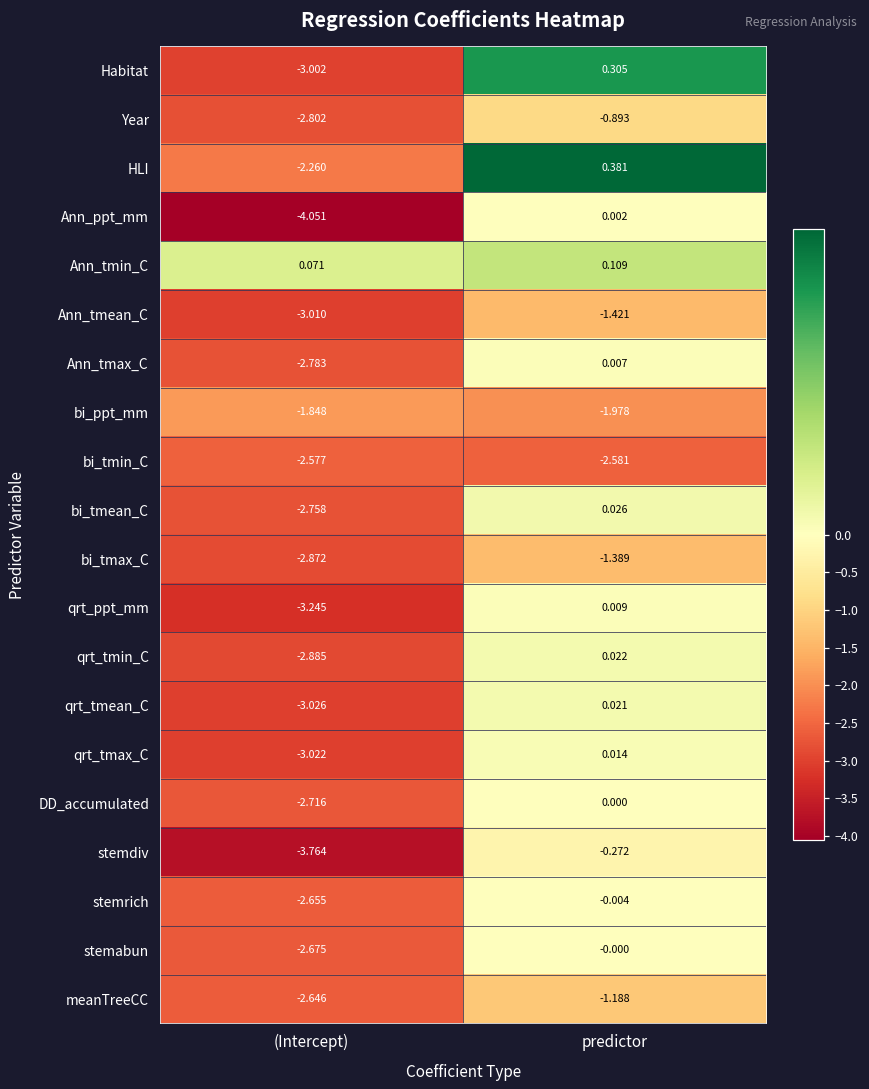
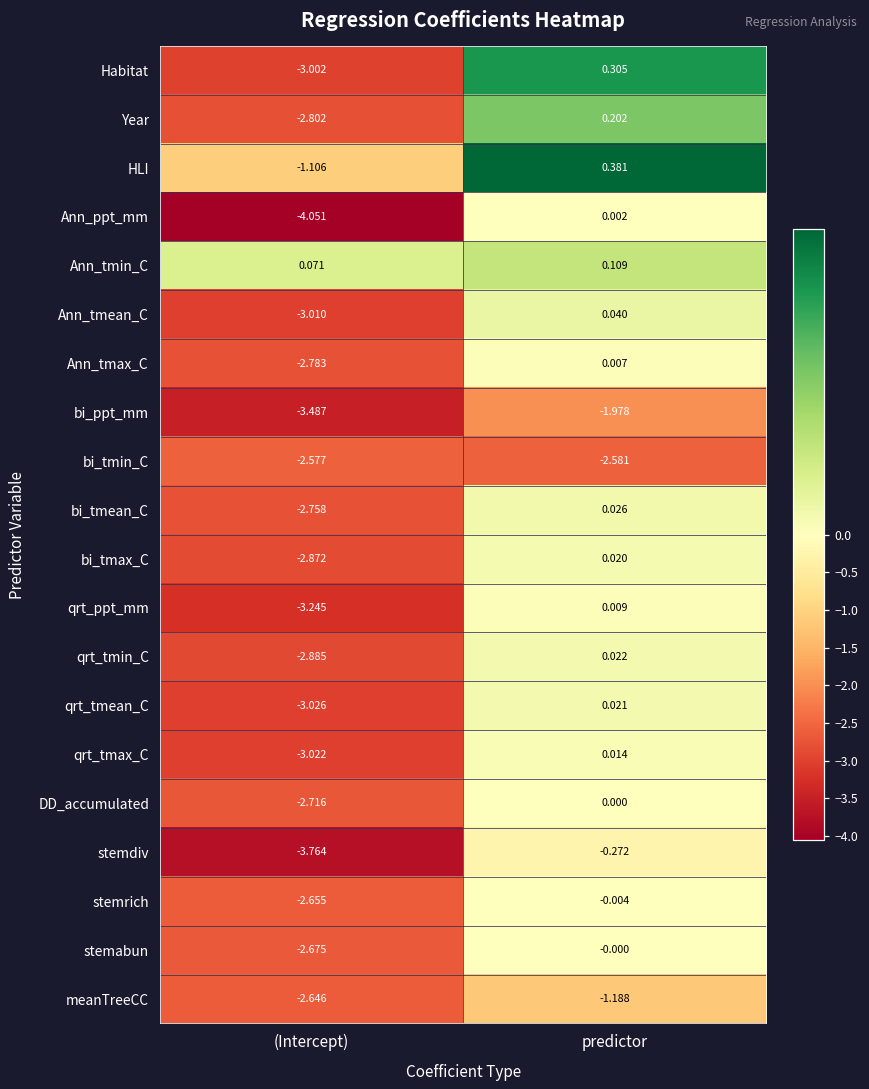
Year, predictor: -0.893 -> 0.202
HLI, (Intercept): -2.260 -> -1.106
Ann_tmean_C, predictor: -1.421 -> 0.040
bi_ppt_mm, (Intercept): -1.848 -> -3.487
bi_tmax_C, predictor: -1.389 -> 0.020
